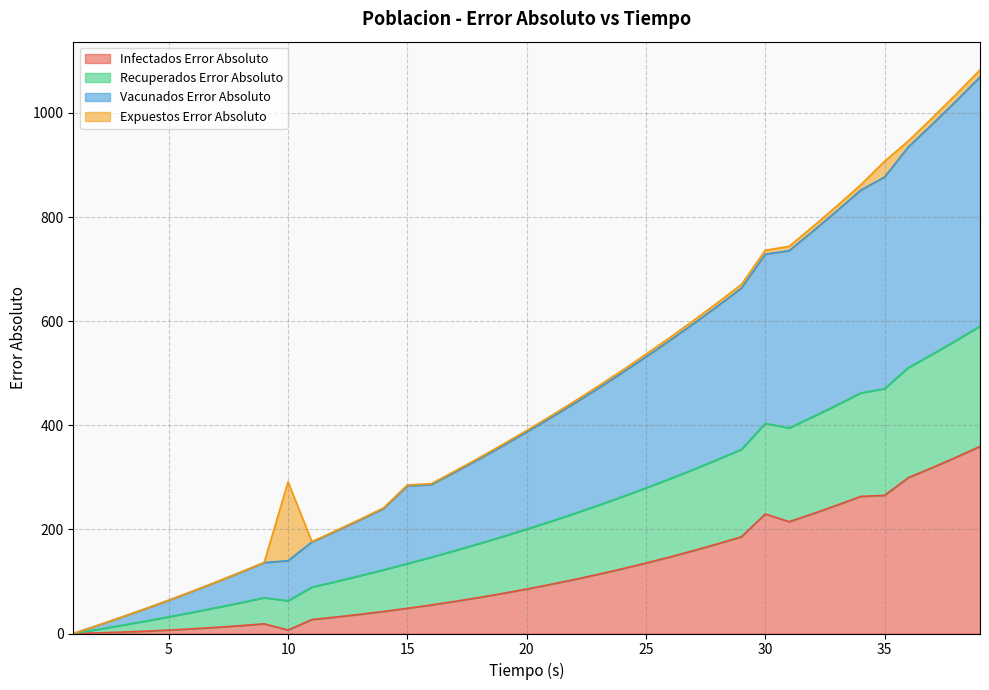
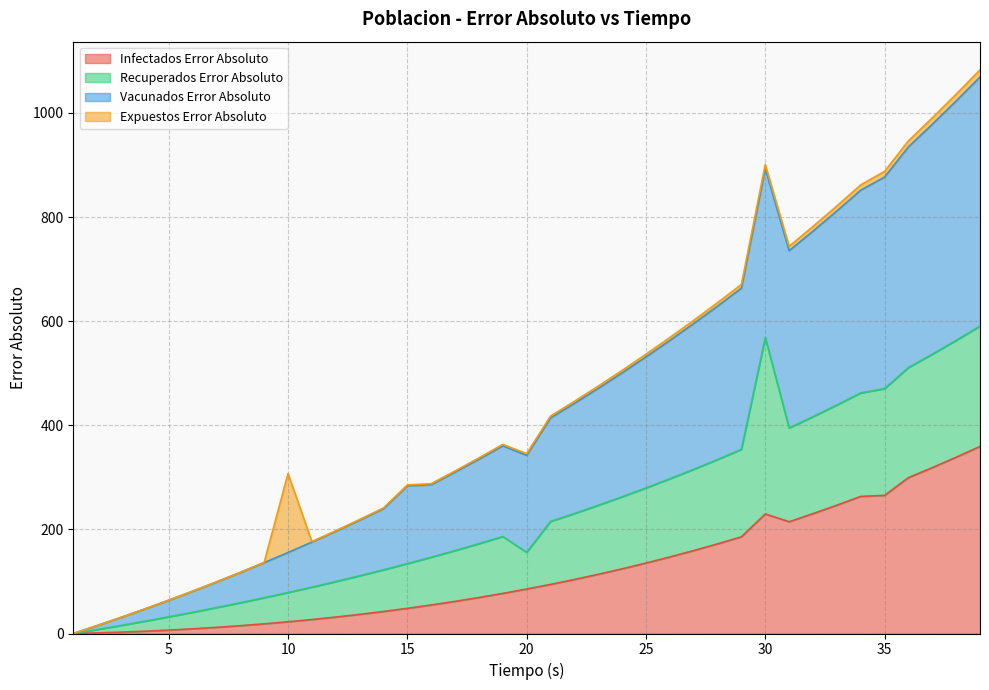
Infectados Error Absoluto, 10: 10 -> 20
Recuperados Error Absoluto, 20: 120 -> 70
Recuperados Error Absoluto, 30: 170 -> 340
Expuestos Error Absoluto, 35: 30 -> 10
